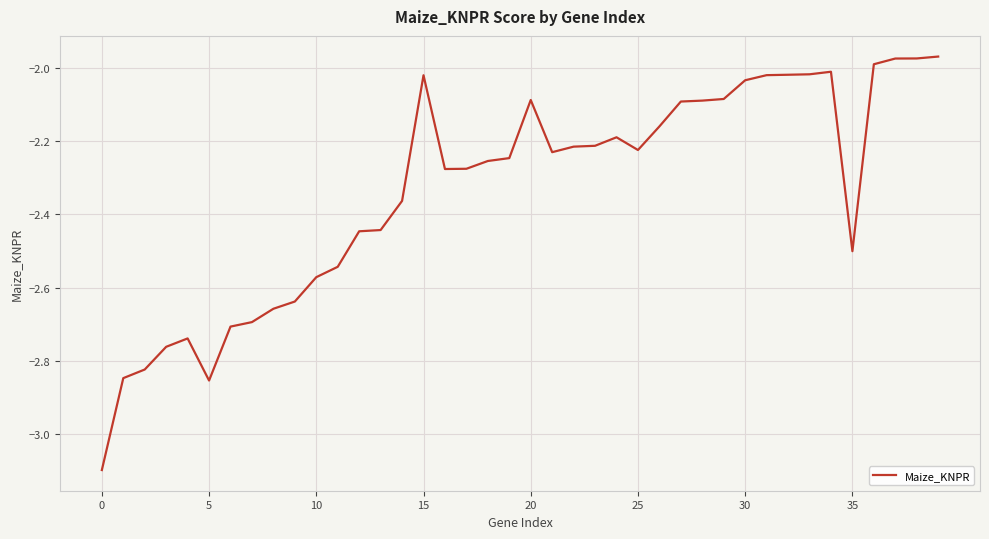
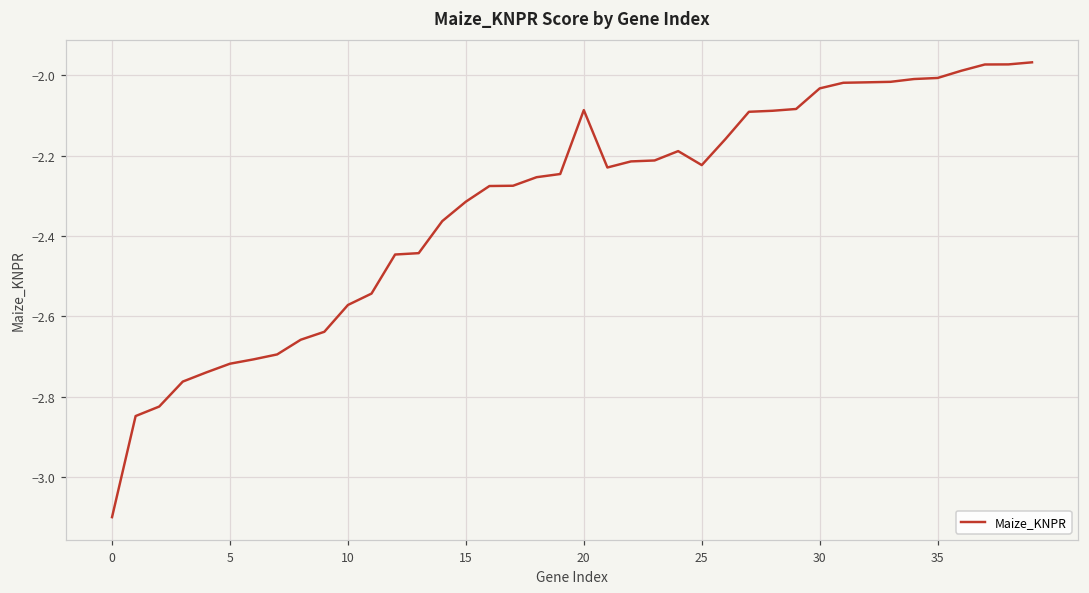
5: -2.85 -> -2.72
15: -2.02 -> -2.31
35: -2.50 -> -2.01
